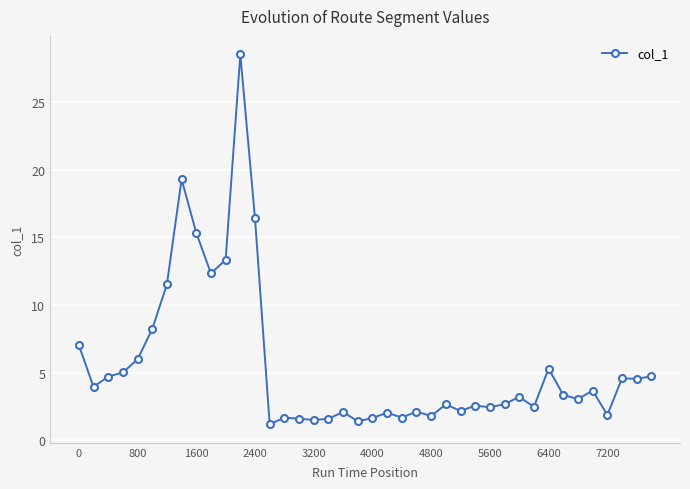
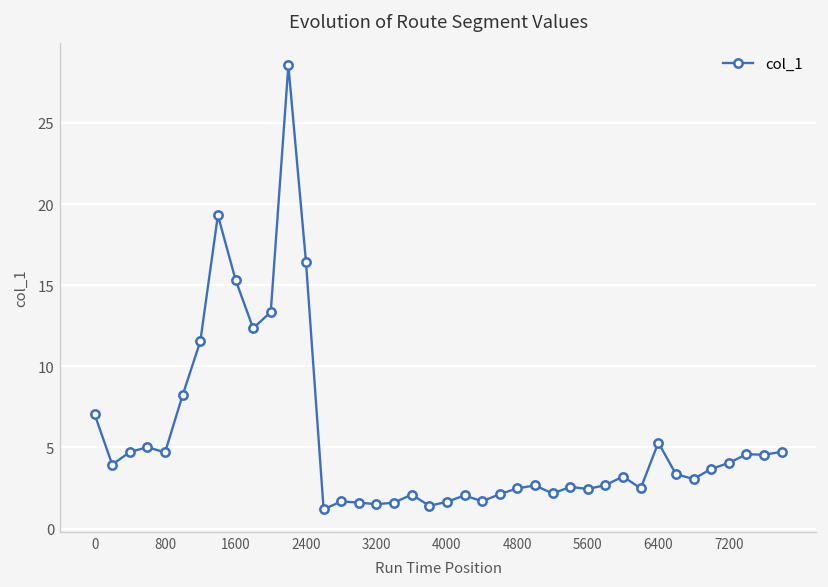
800: 6.0 -> 4.7
4800: 1.8 -> 2.5
7200: 1.9 -> 4.0
